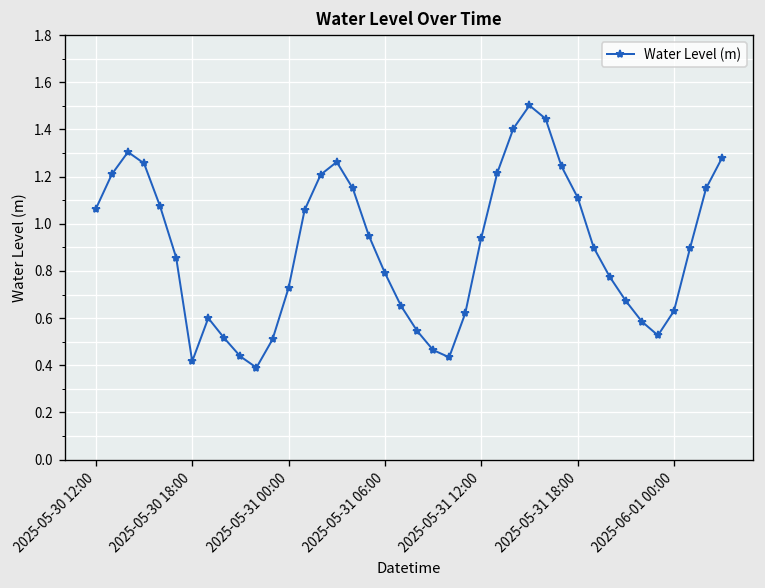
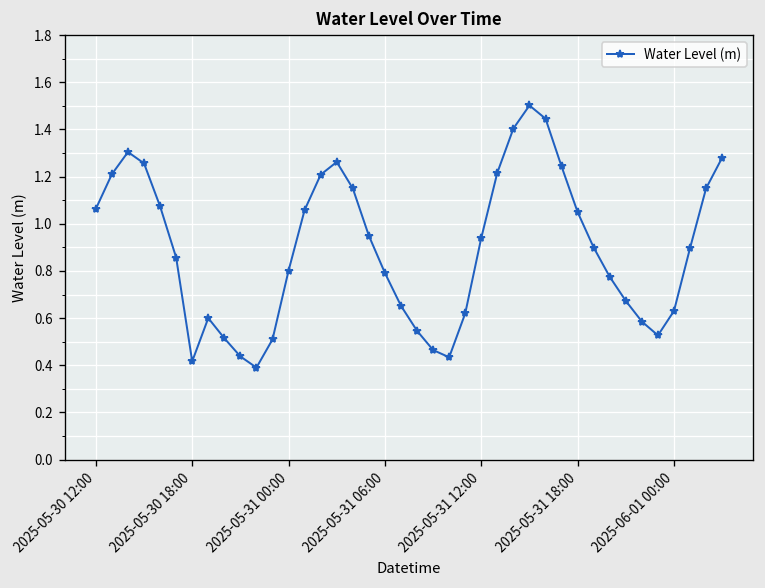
2025-05-31 00:00: 0.73 -> 0.80
2025-05-31 18:00: 1.11 -> 1.05
